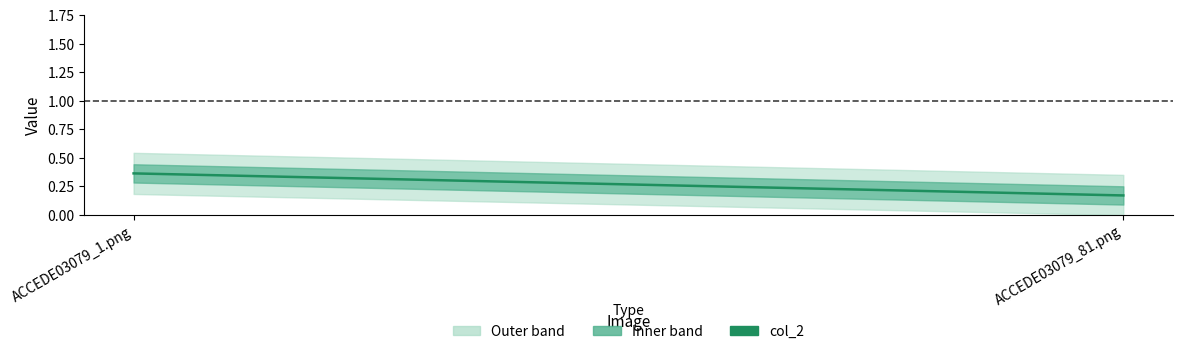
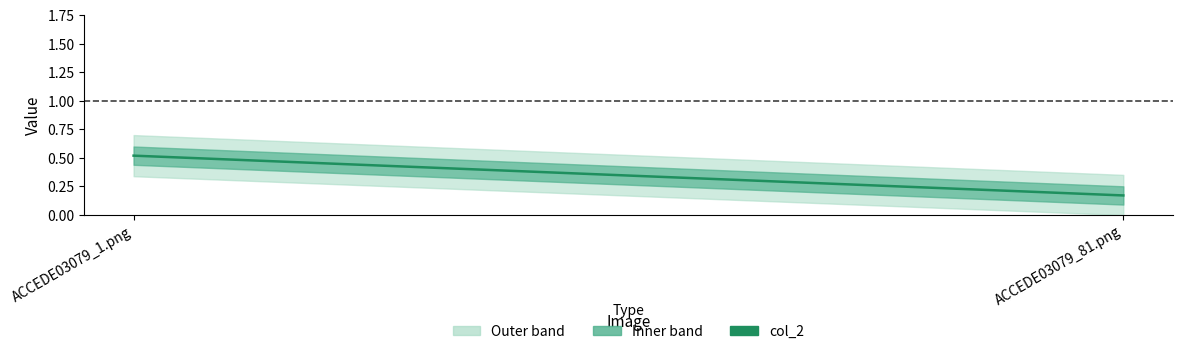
col_2, ACCEDE03079_1.png: 0.36 -> 0.52
